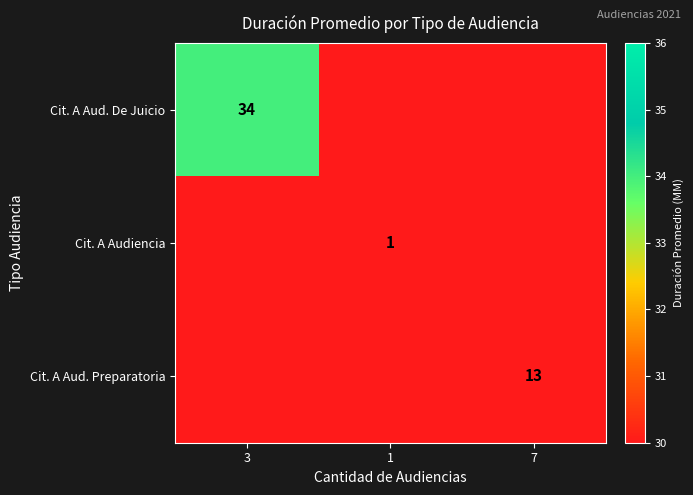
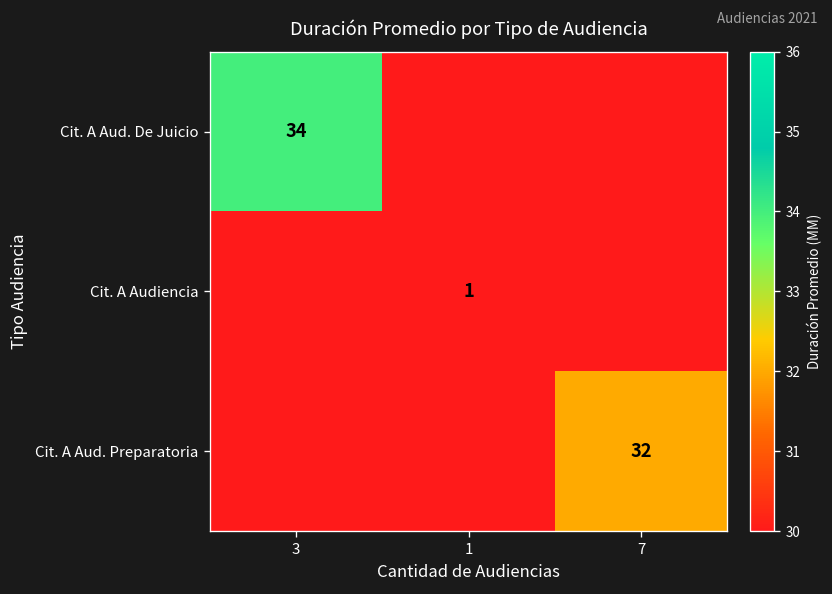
Cit. A Aud. Preparatoria, 7: 13 -> 32
